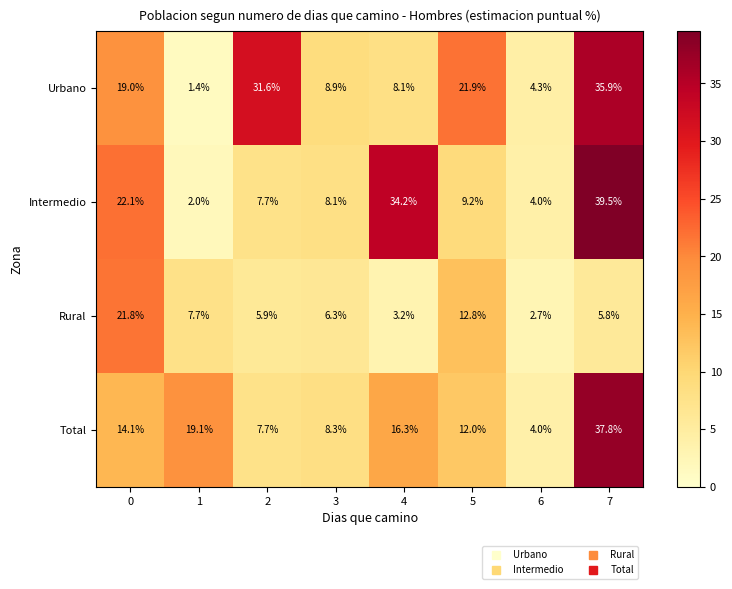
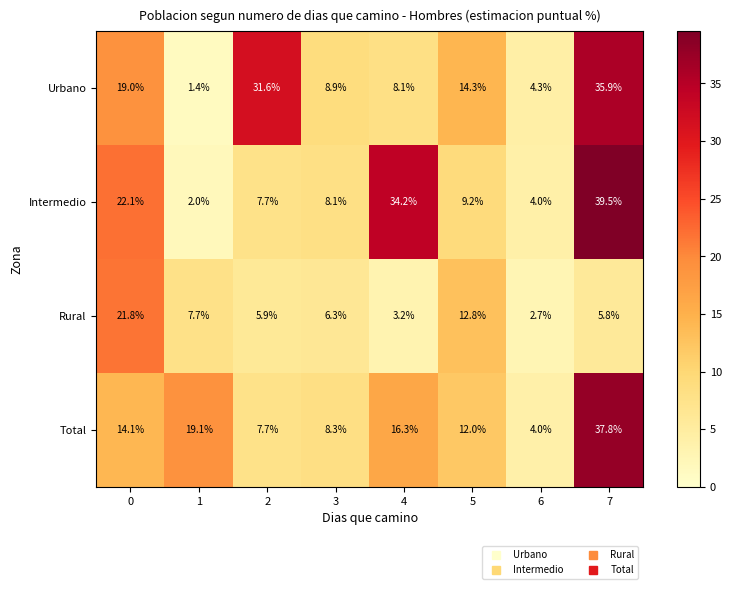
Urbano, 5: 21.9% -> 14.3%
